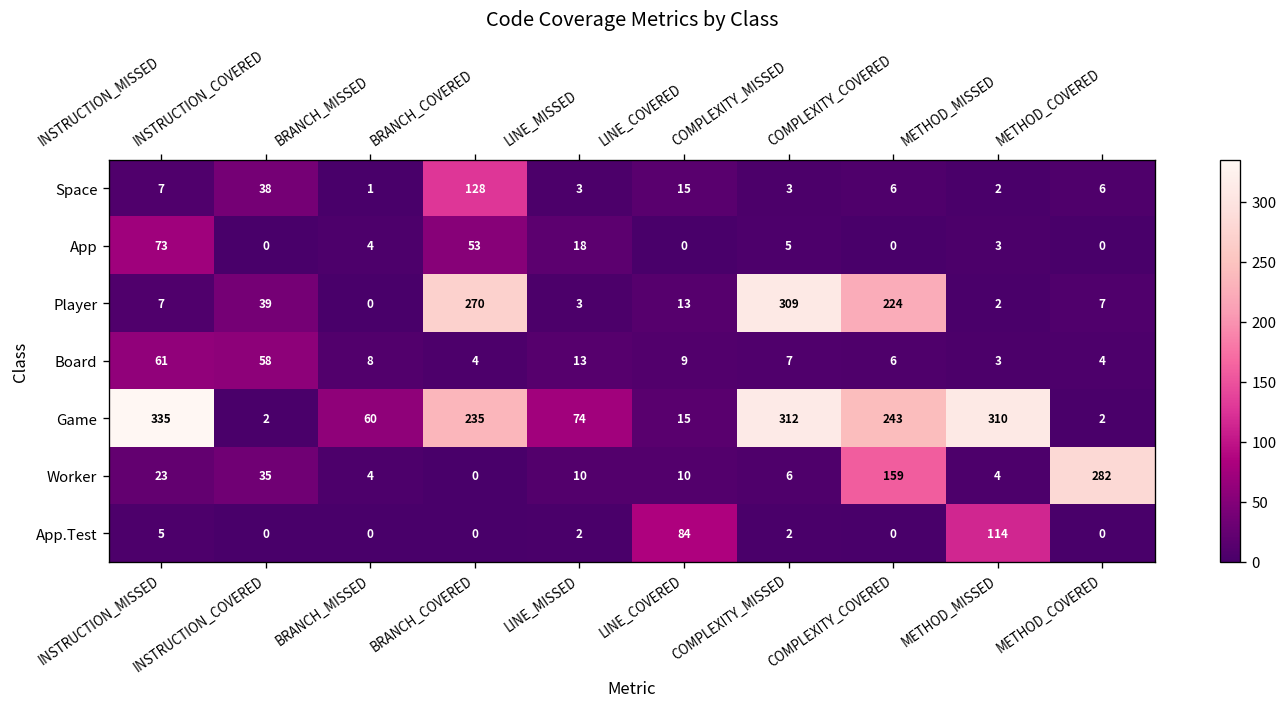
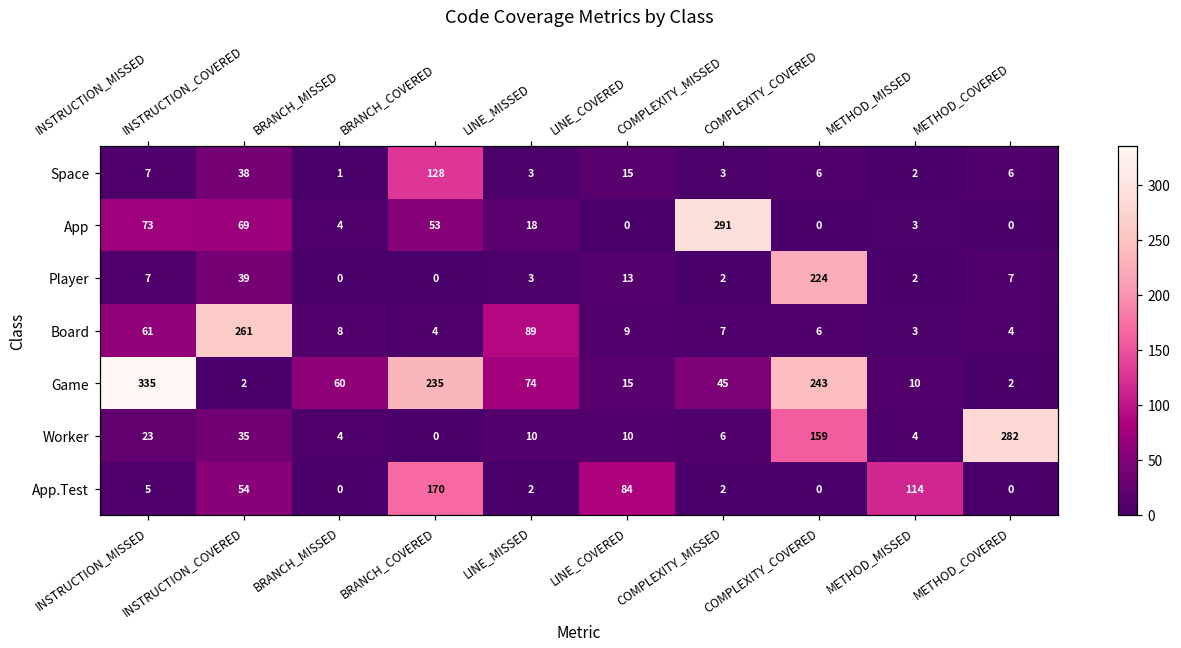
App, INSTRUCTION_COVERED: 0 -> 69
App, COMPLEXITY_MISSED: 5 -> 291
Player, BRANCH_COVERED: 270 -> 0
Player, COMPLEXITY_MISSED: 309 -> 2
Board, INSTRUCTION_COVERED: 58 -> 261
Board, LINE_MISSED: 13 -> 89
Game, COMPLEXITY_MISSED: 312 -> 45
Game, METHOD_MISSED: 310 -> 10
App.Test, INSTRUCTION_COVERED: 0 -> 54
App.Test, BRANCH_COVERED: 0 -> 170
